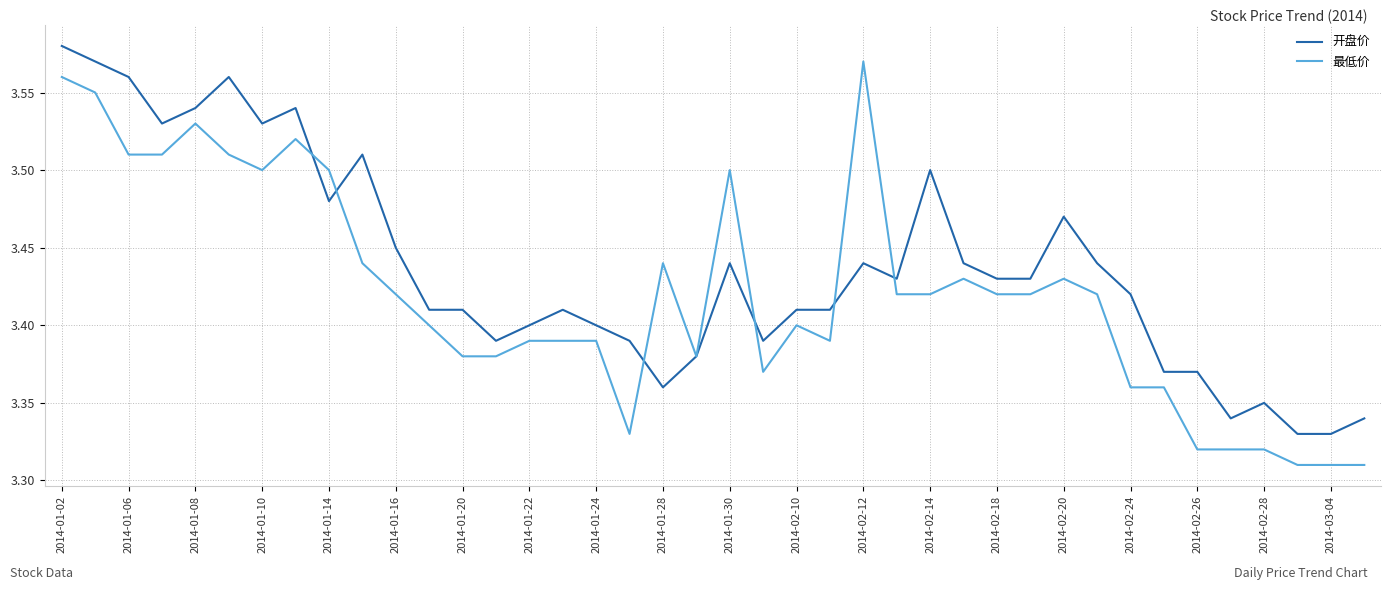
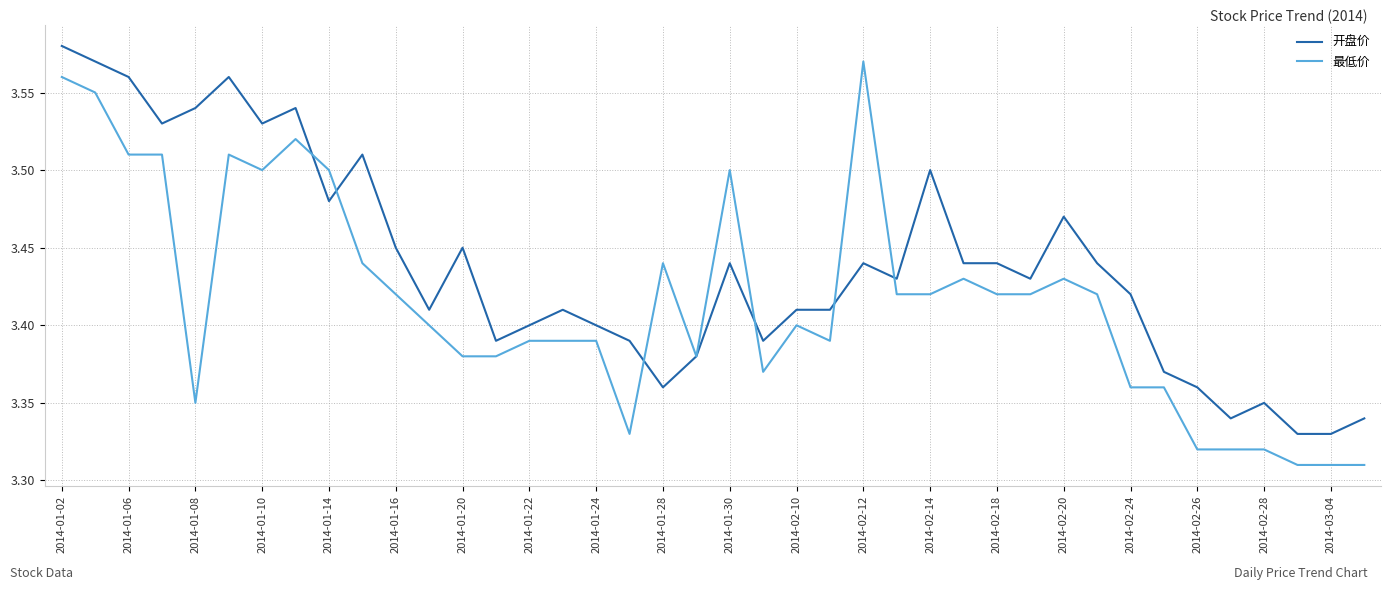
最低价, 2014-01-08: 3.53 -> 3.35
开盘价, 2014-01-20: 3.41 -> 3.45
开盘价, 2014-02-18: 3.43 -> 3.44
开盘价, 2014-02-26: 3.37 -> 3.36
